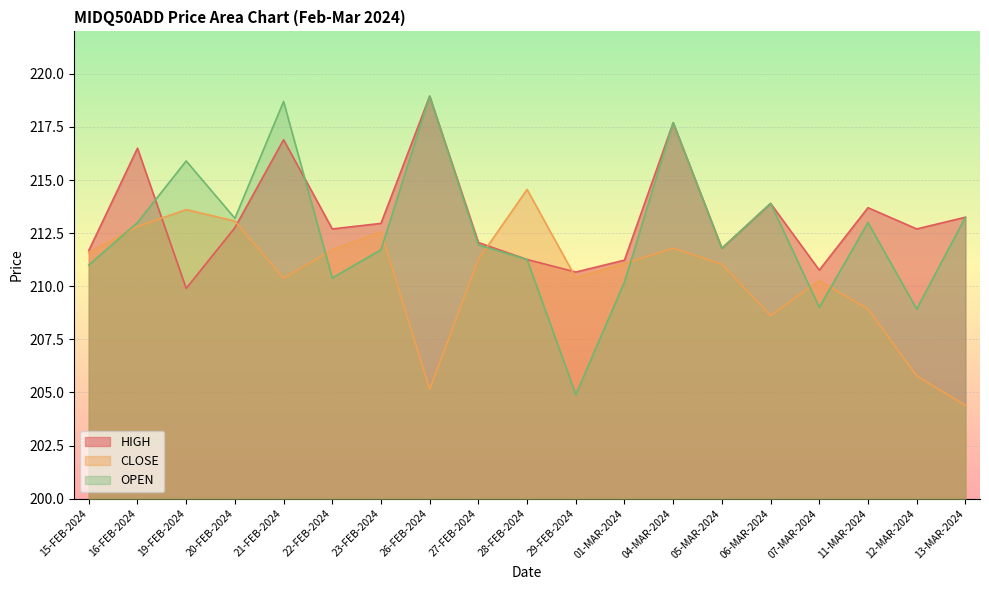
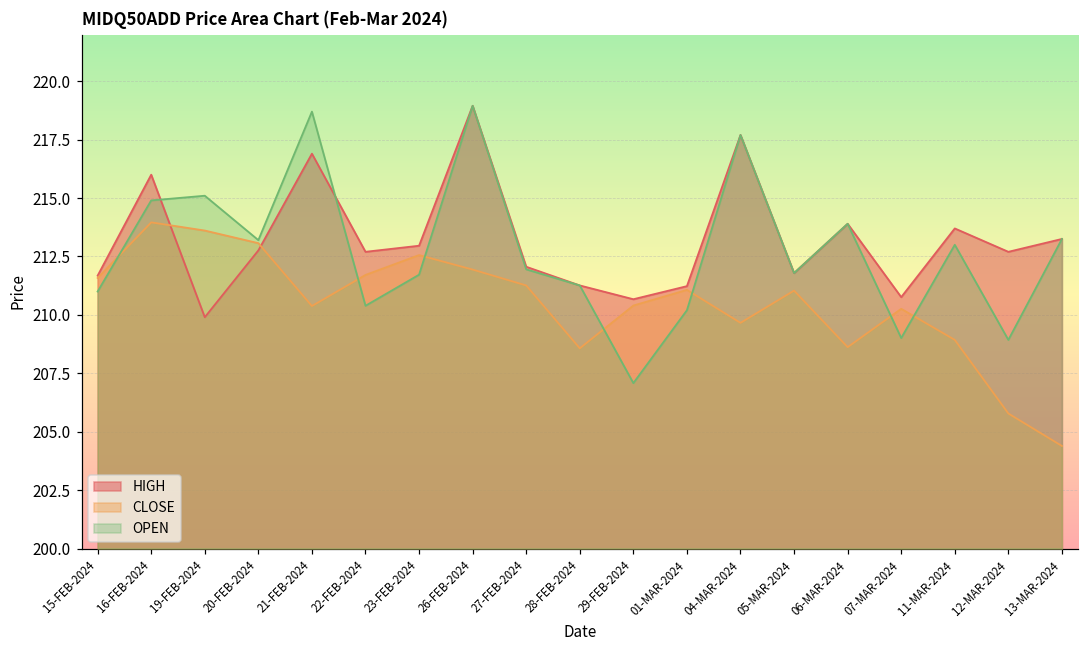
HIGH, 16-FEB-2024: 216.5 -> 216.0
CLOSE, 16-FEB-2024: 212.8 -> 214.0
OPEN, 16-FEB-2024: 213.0 -> 214.9
OPEN, 19-FEB-2024: 215.9 -> 215.1
CLOSE, 26-FEB-2024: 205.1 -> 211.9
CLOSE, 28-FEB-2024: 214.6 -> 208.6
OPEN, 29-FEB-2024: 204.9 -> 207.1
CLOSE, 04-MAR-2024: 211.8 -> 209.7
